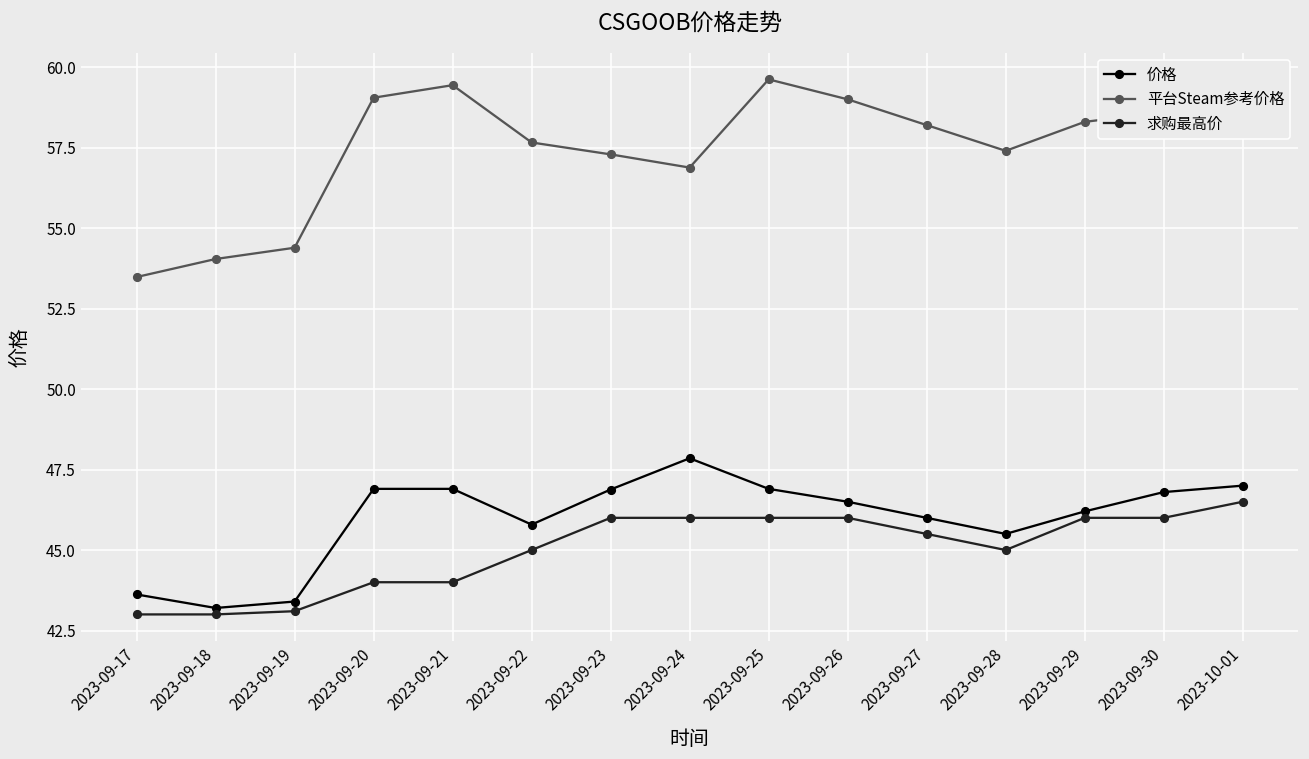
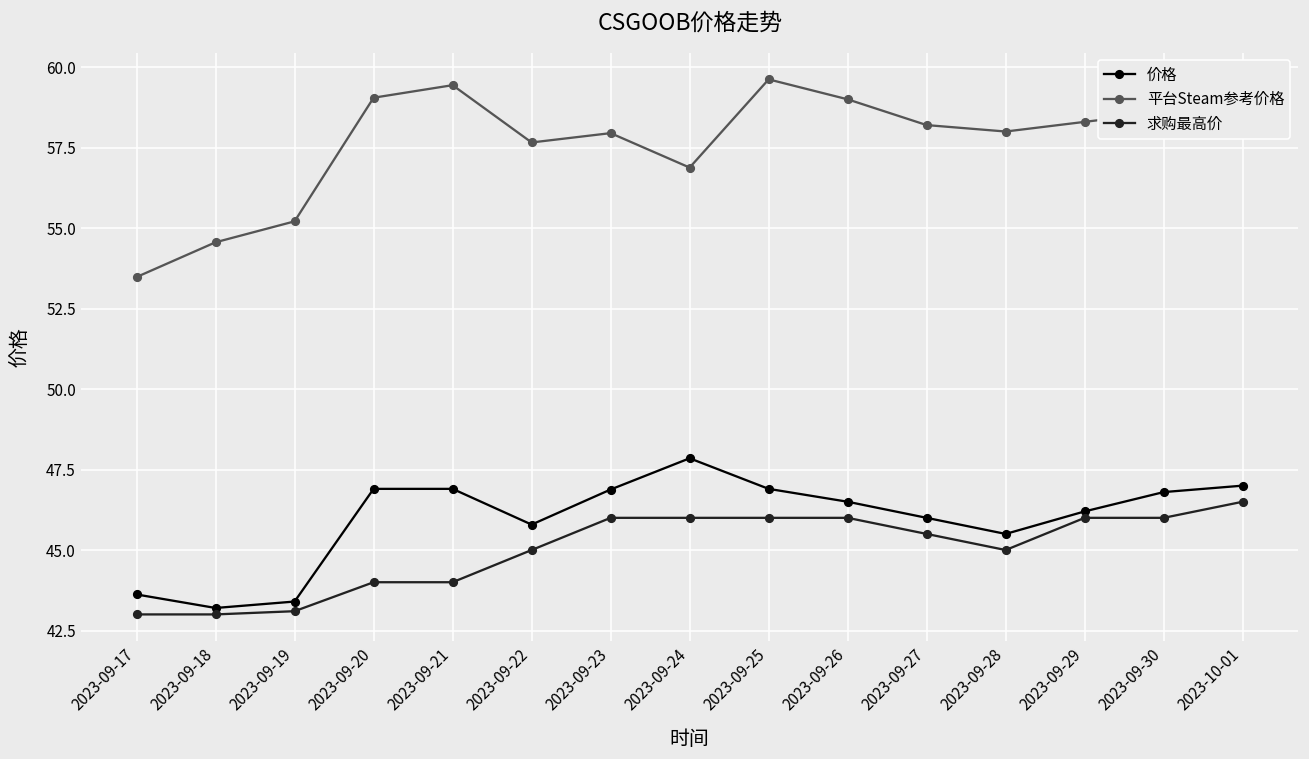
平台Steam参考价格, 2023-09-18: 54.0 -> 54.6
平台Steam参考价格, 2023-09-19: 54.4 -> 55.2
平台Steam参考价格, 2023-09-23: 57.3 -> 58.0
平台Steam参考价格, 2023-09-28: 57.4 -> 58.0
